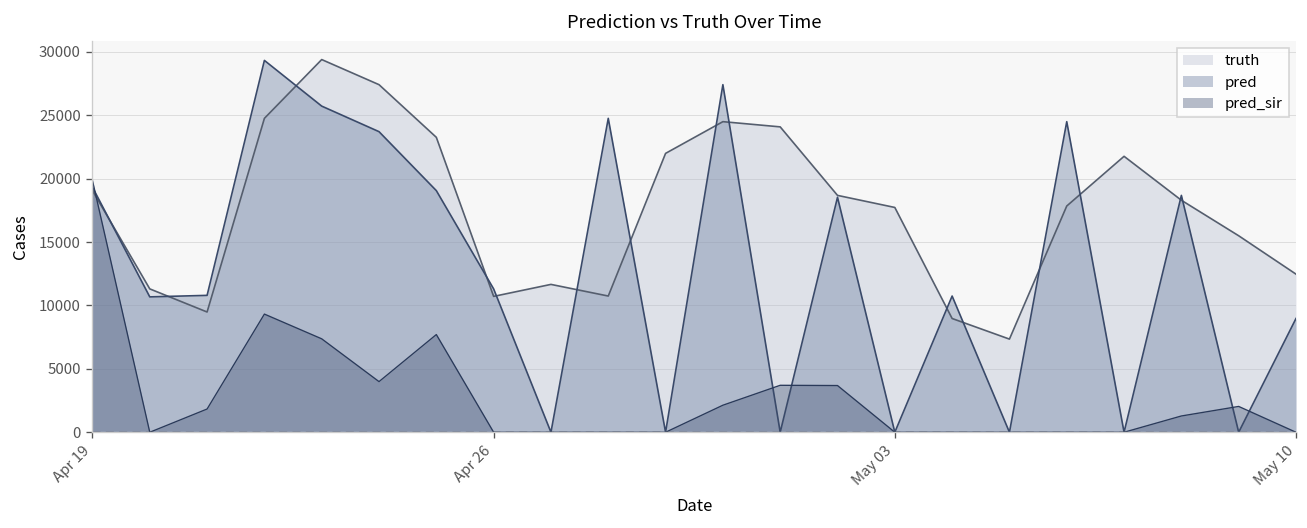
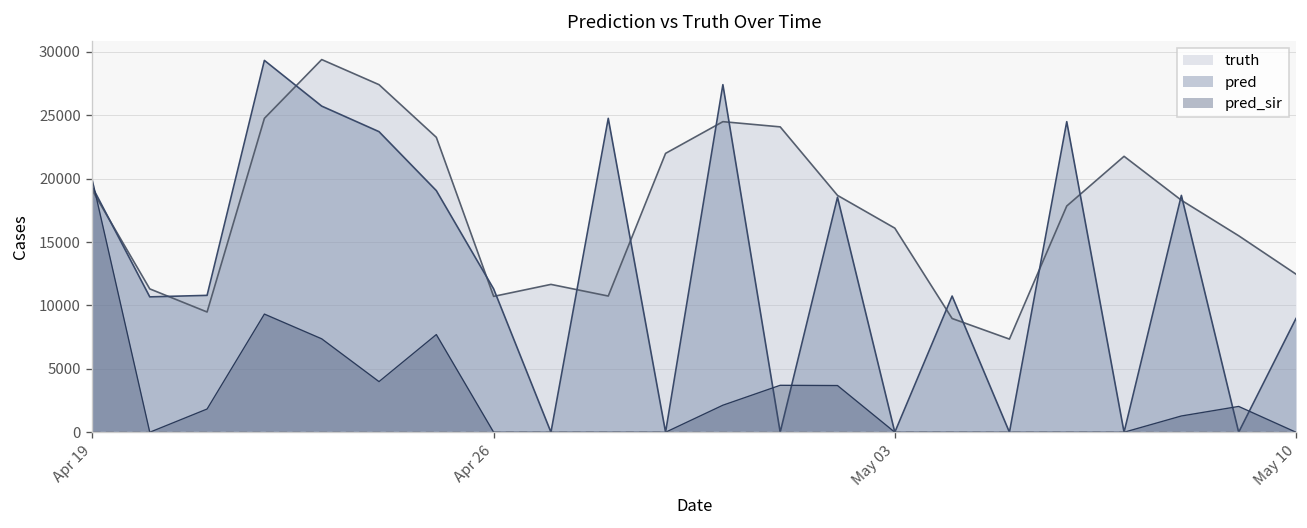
truth, May 03: 17700 -> 16100
